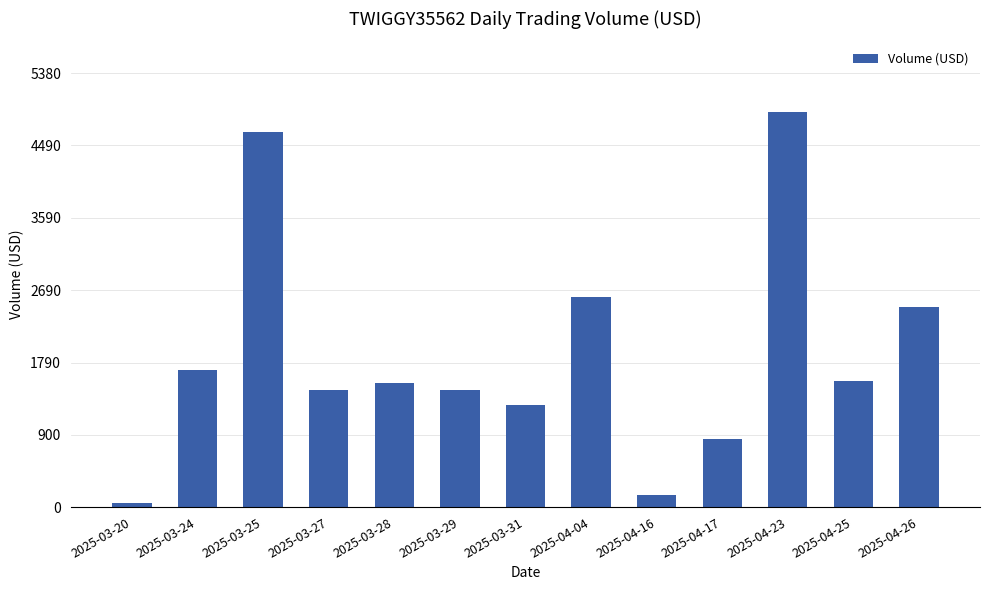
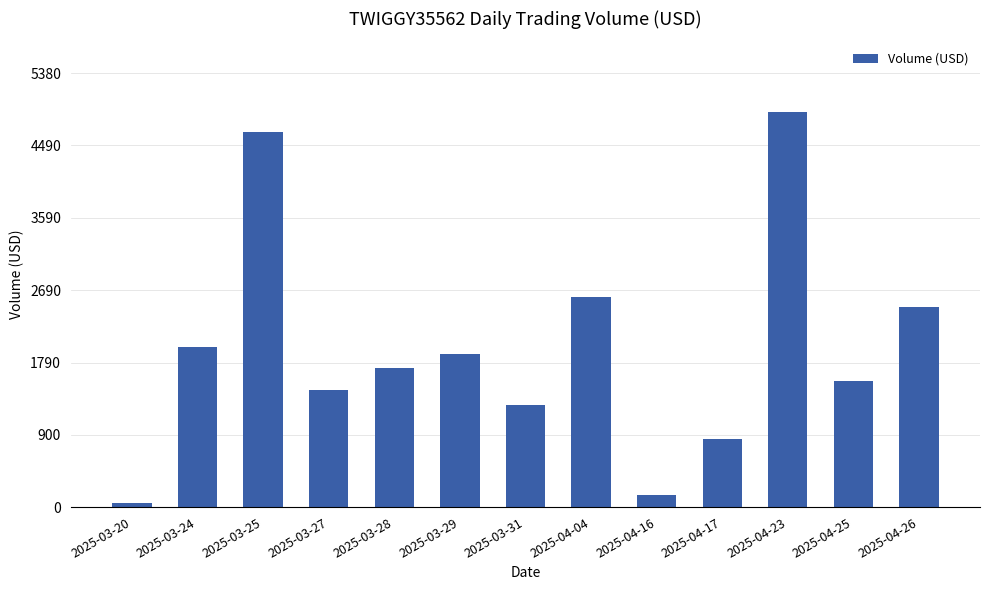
2025-03-24: 1700 -> 2000
2025-03-28: 1500 -> 1700
2025-03-29: 1500 -> 1900
